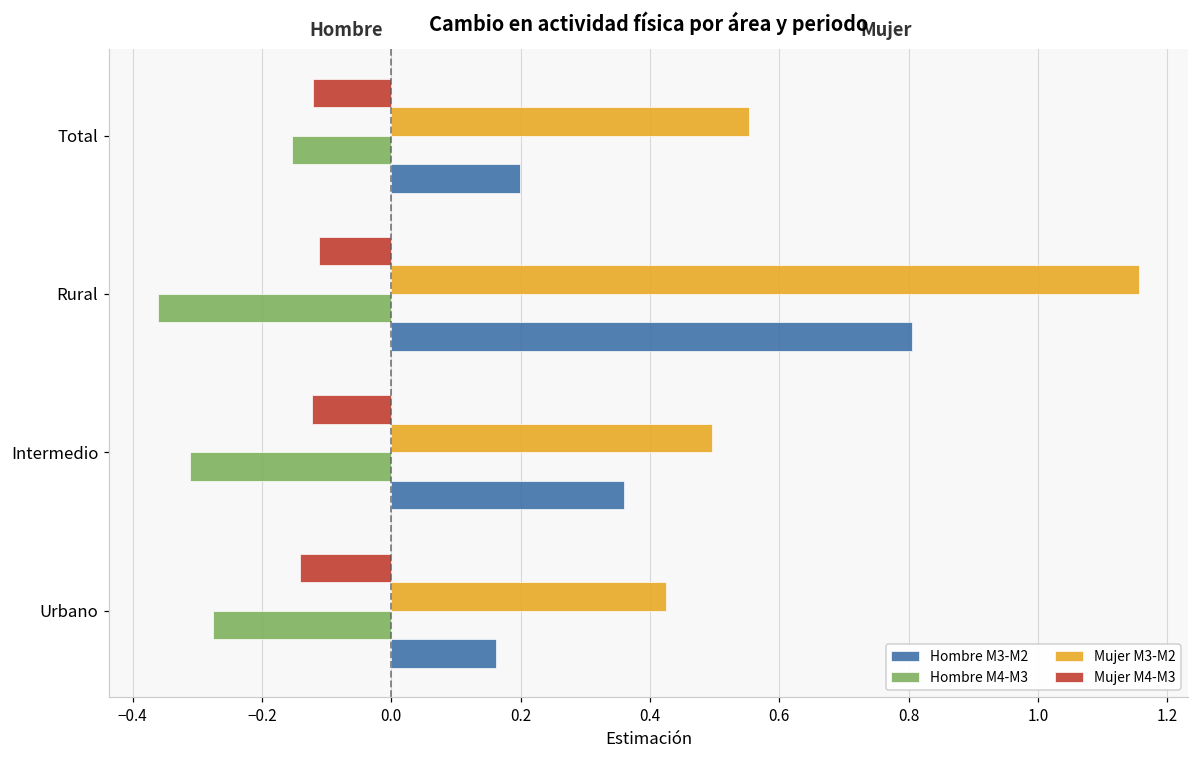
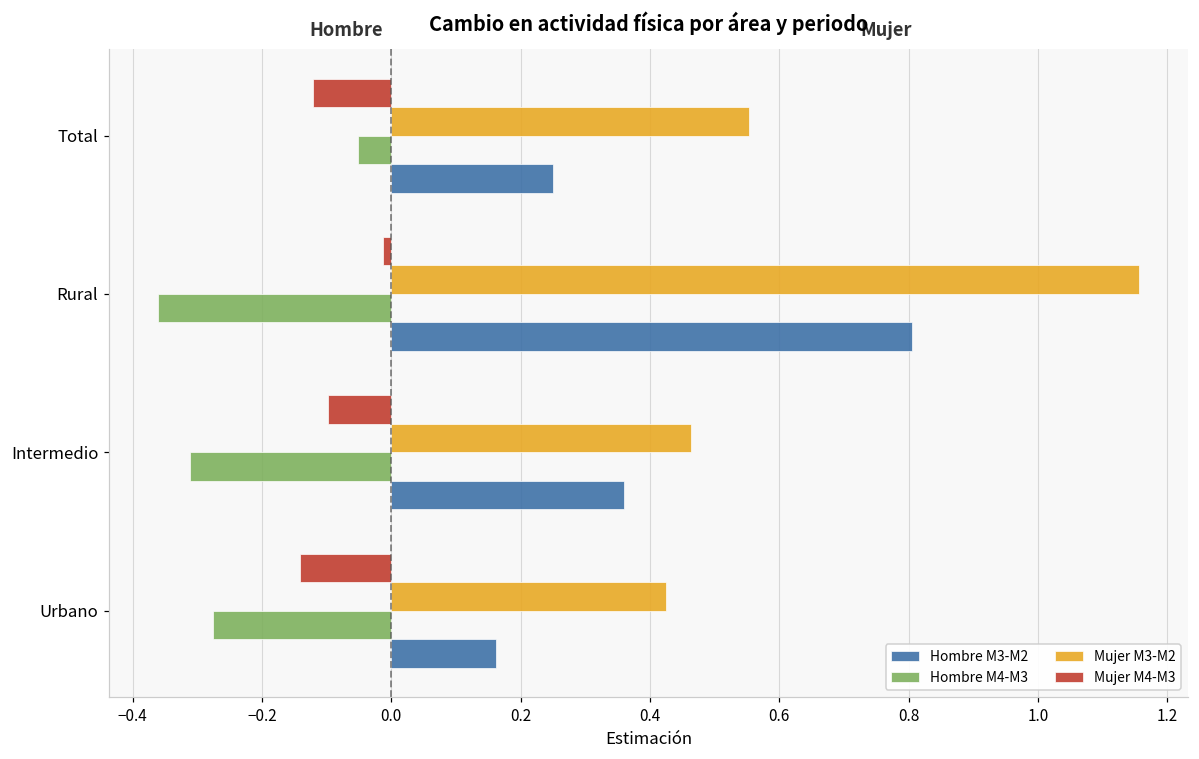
Hombre M4-M3, Total: -0.15 -> -0.05
Hombre M3-M2, Total: 0.20 -> 0.25
Mujer M4-M3, Rural: -0.11 -> -0.01
Mujer M4-M3, Intermedio: -0.12 -> -0.10
Mujer M3-M2, Intermedio: 0.50 -> 0.46
